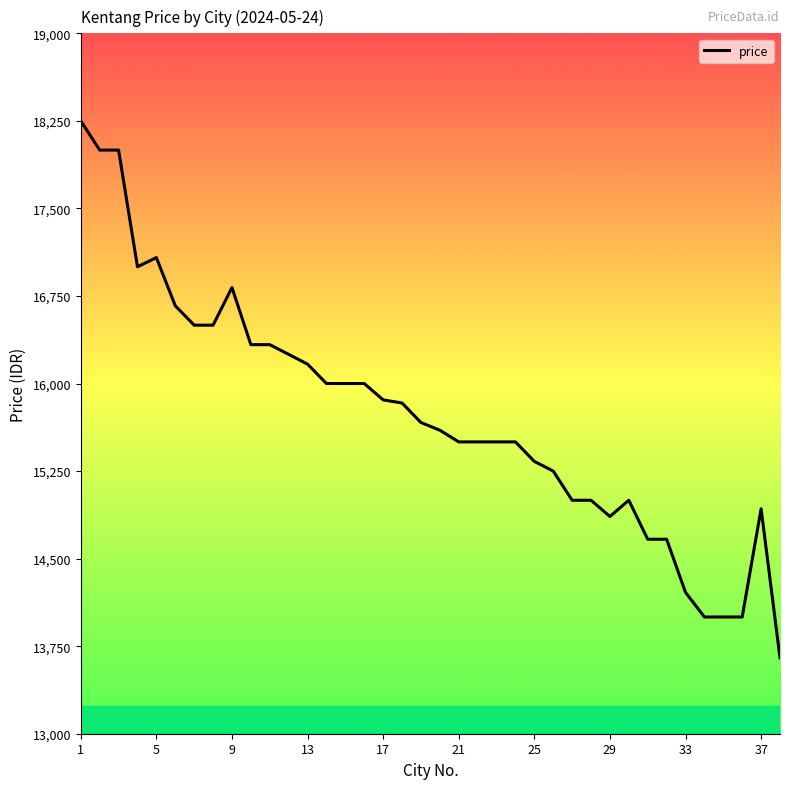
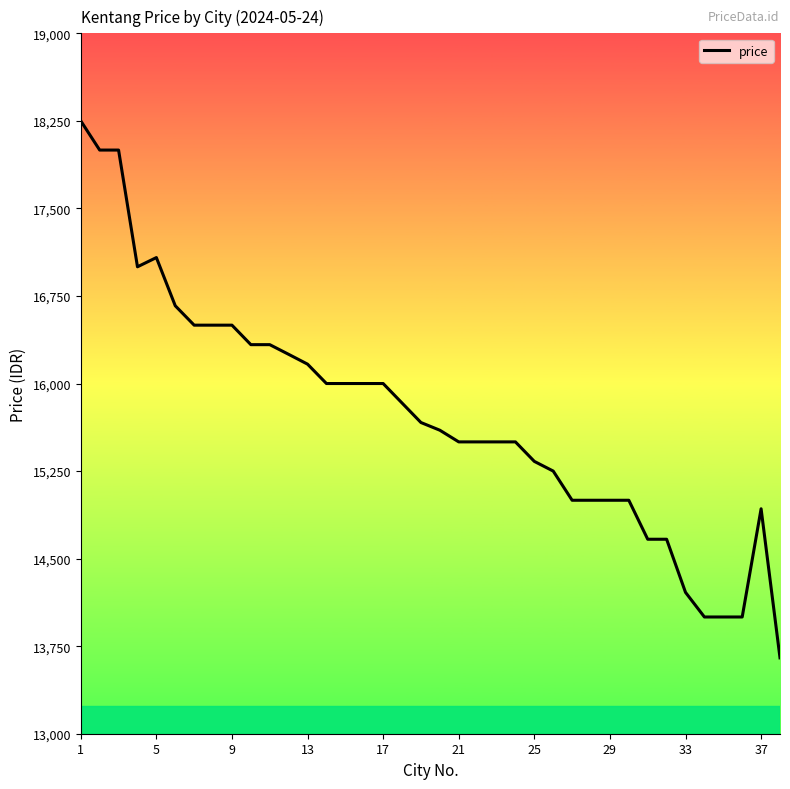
9: 16,820 -> 16,500
17: 15,860 -> 16,000
29: 14,860 -> 15,000
